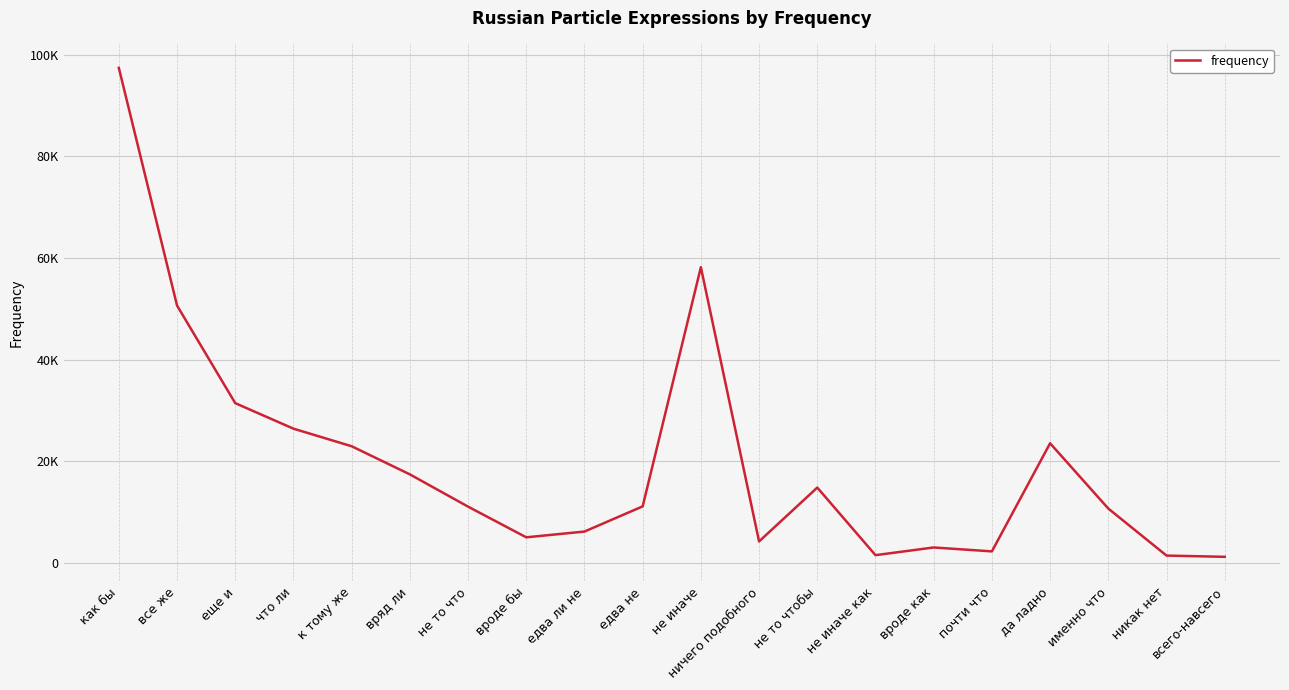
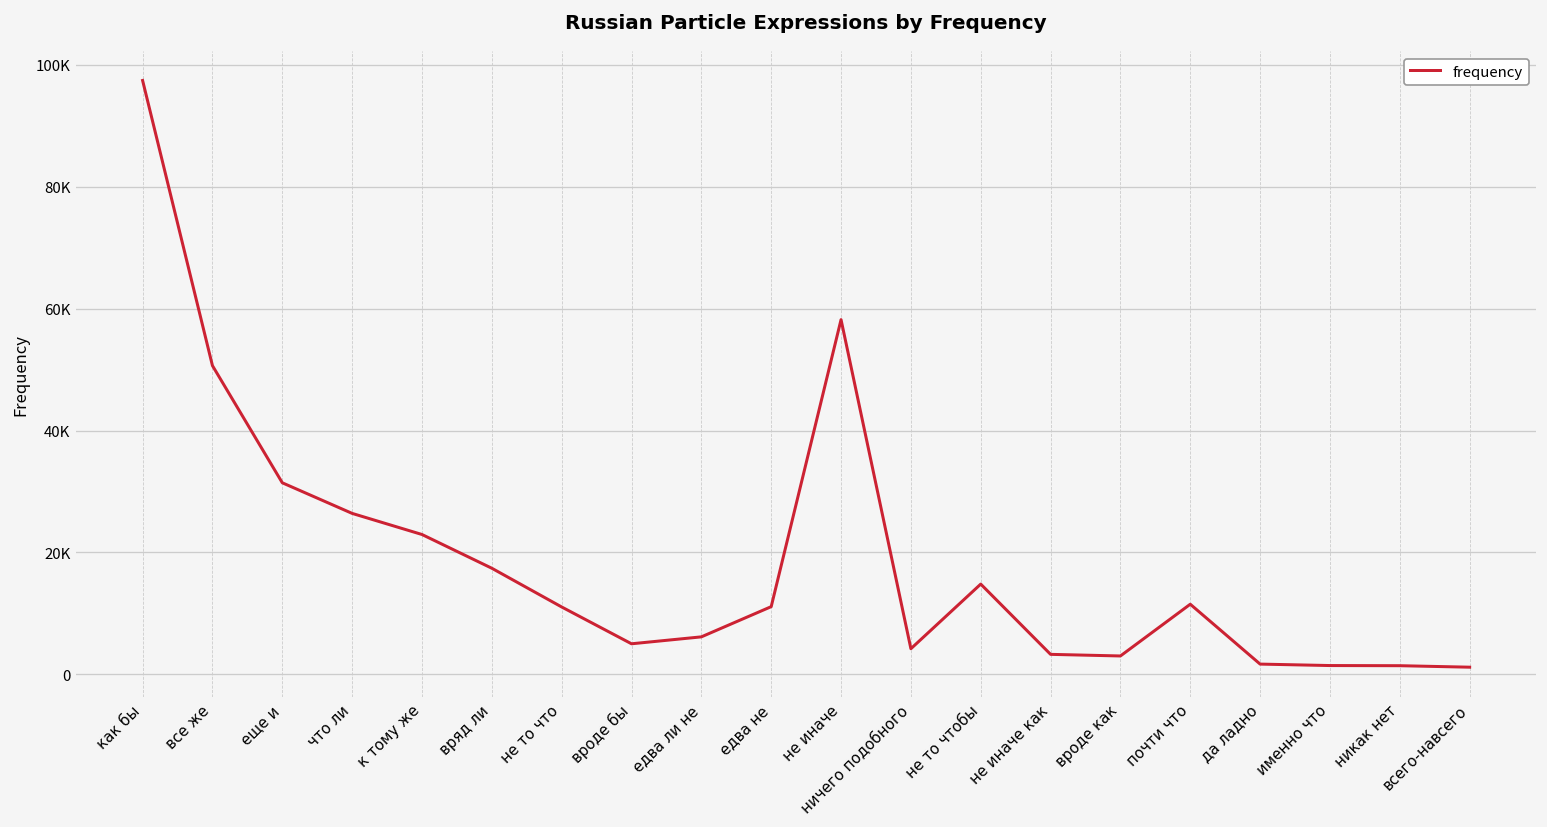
не иначе как: 2000 -> 3000
почти что: 2000 -> 12000
да ладно: 24000 -> 2000
именно что: 11000 -> 1000
